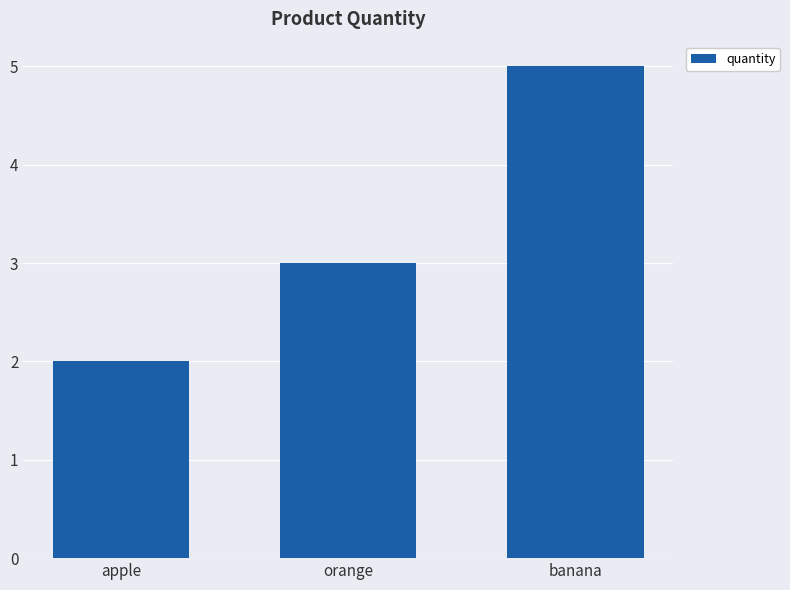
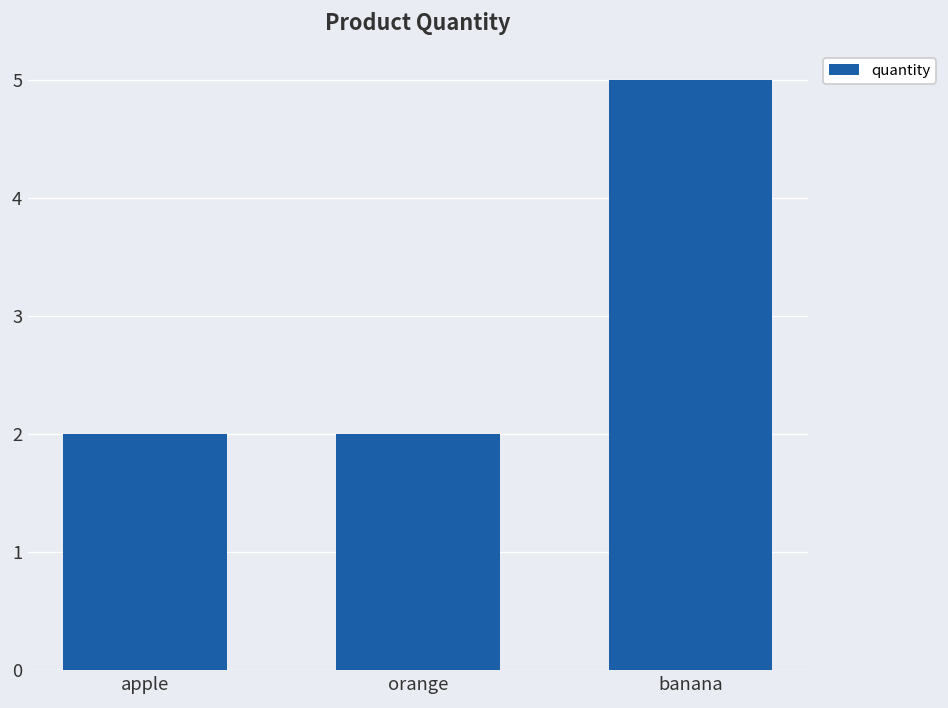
orange: 3 -> 2
